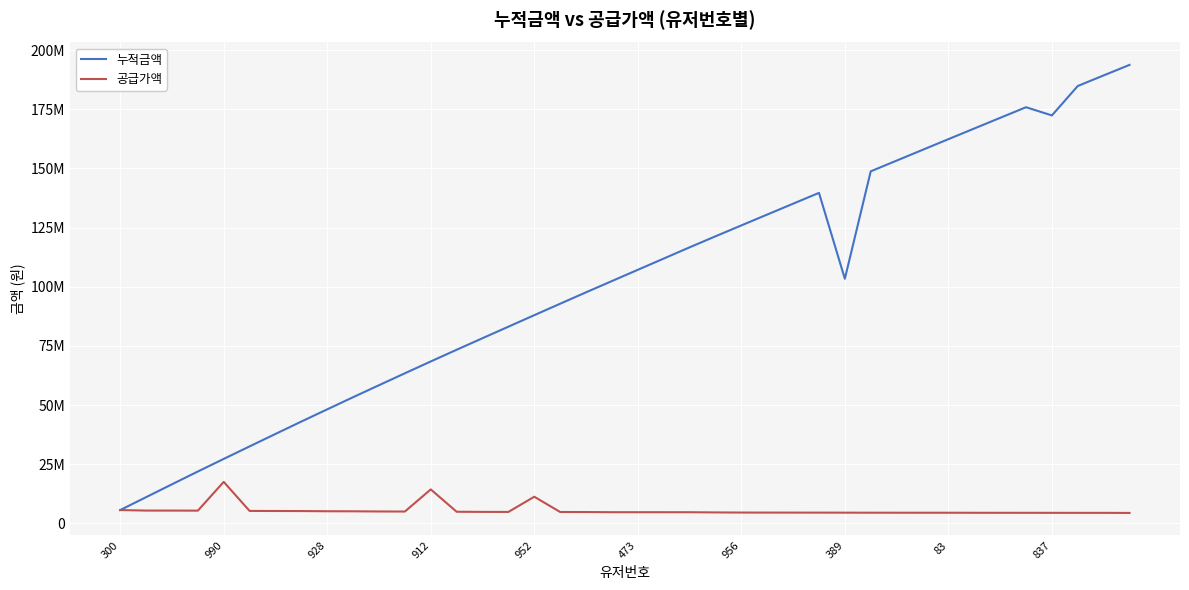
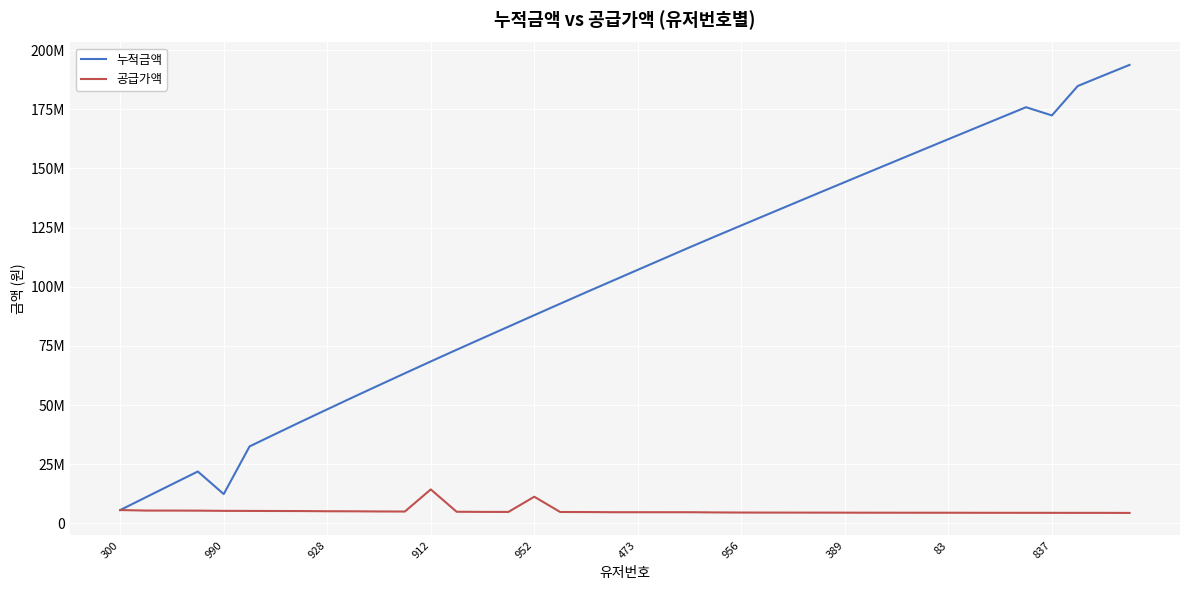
누적금액, 990: 27000000 -> 12000000
공급가액, 990: 18000000 -> 5000000
누적금액, 389: 103000000 -> 144000000
